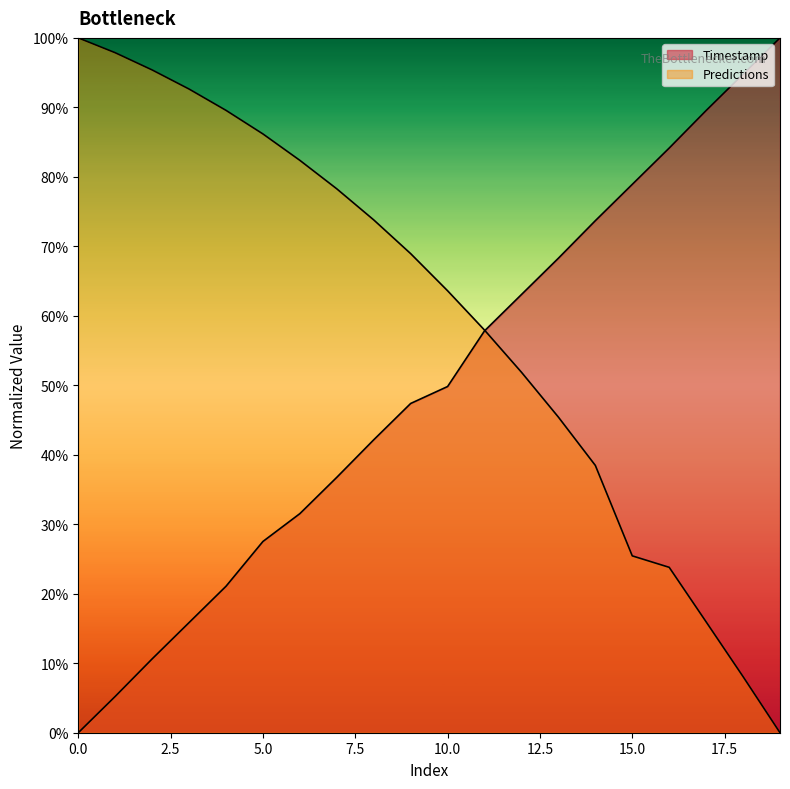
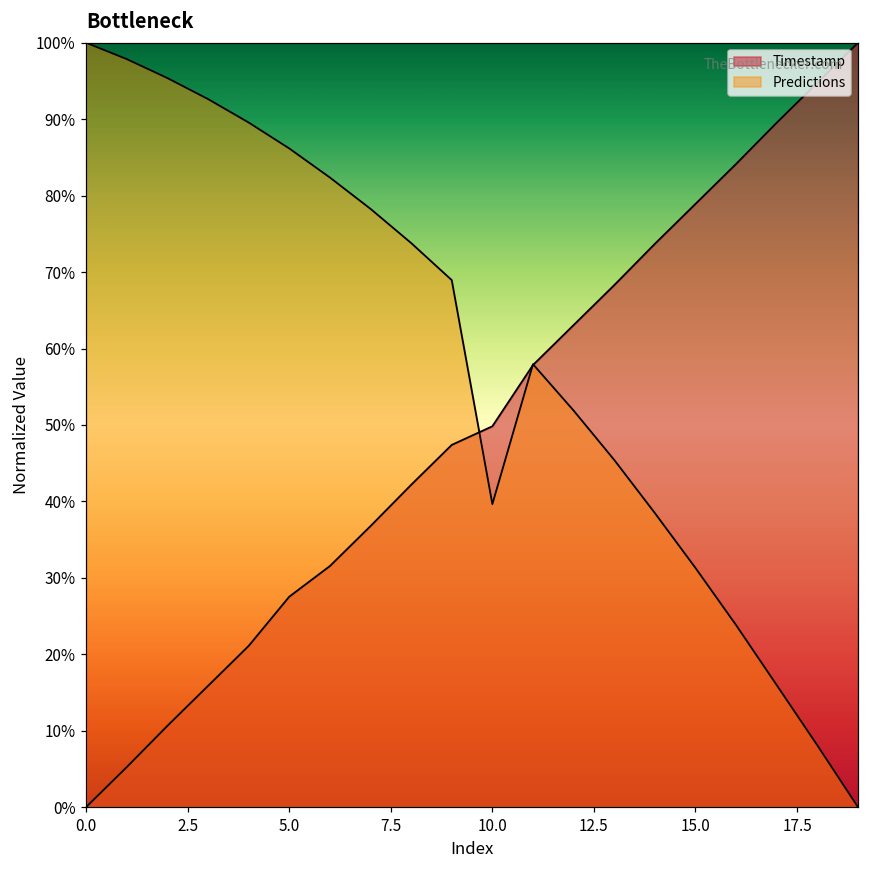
Predictions, 10.0: 64% -> 40%
Predictions, 15.0: 25% -> 31%
